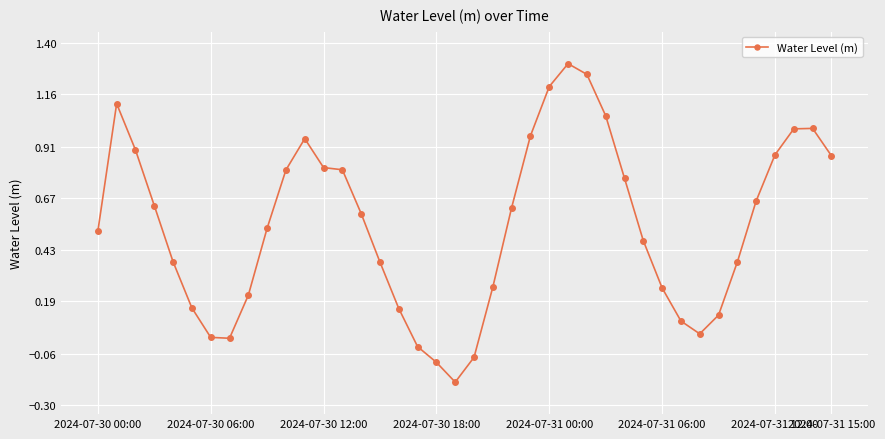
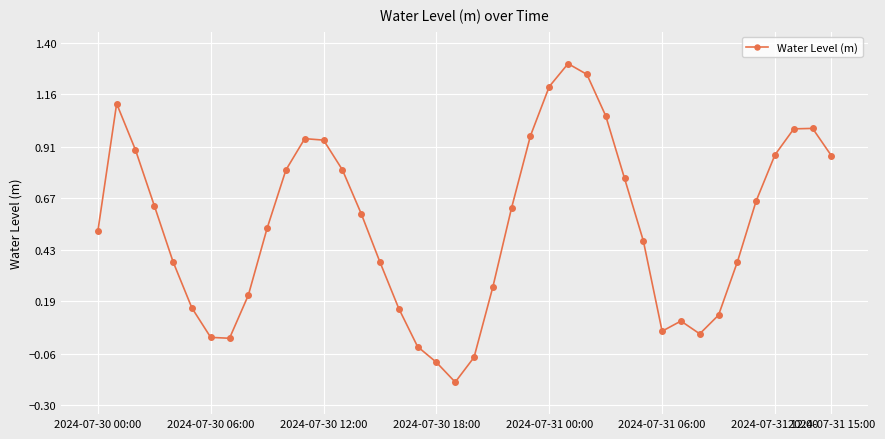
2024-07-30 12:00: 0.81 -> 0.94
2024-07-31 06:00: 0.25 -> 0.05
